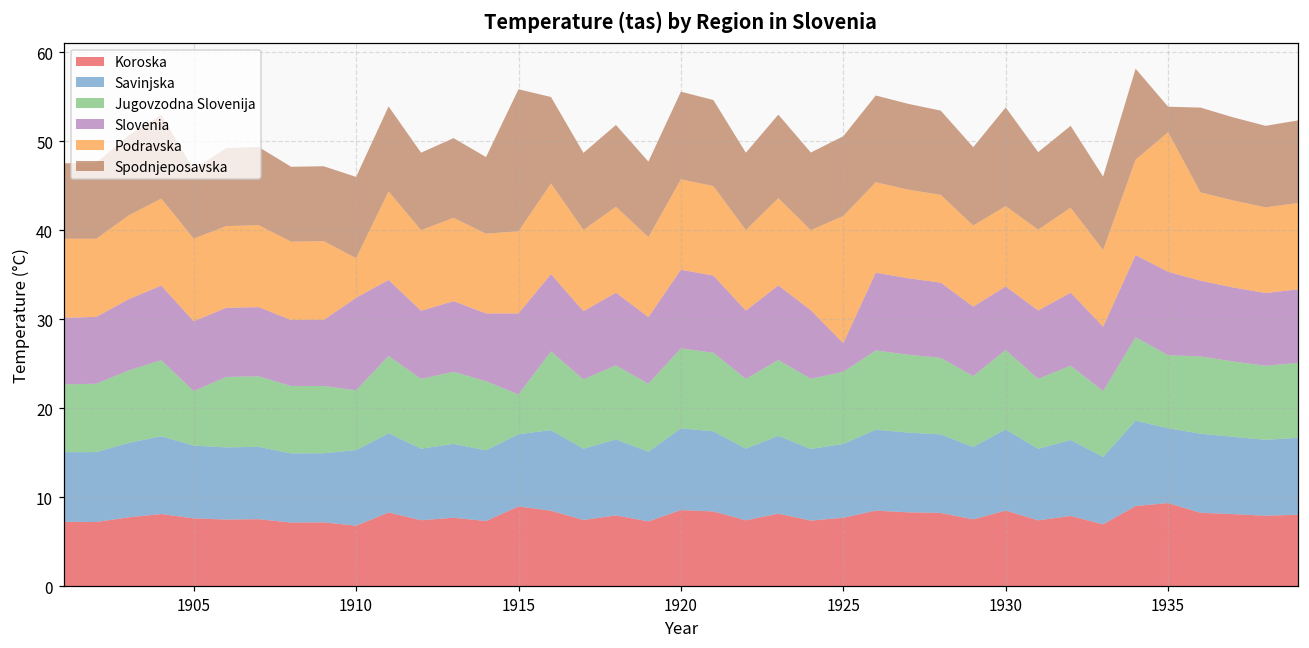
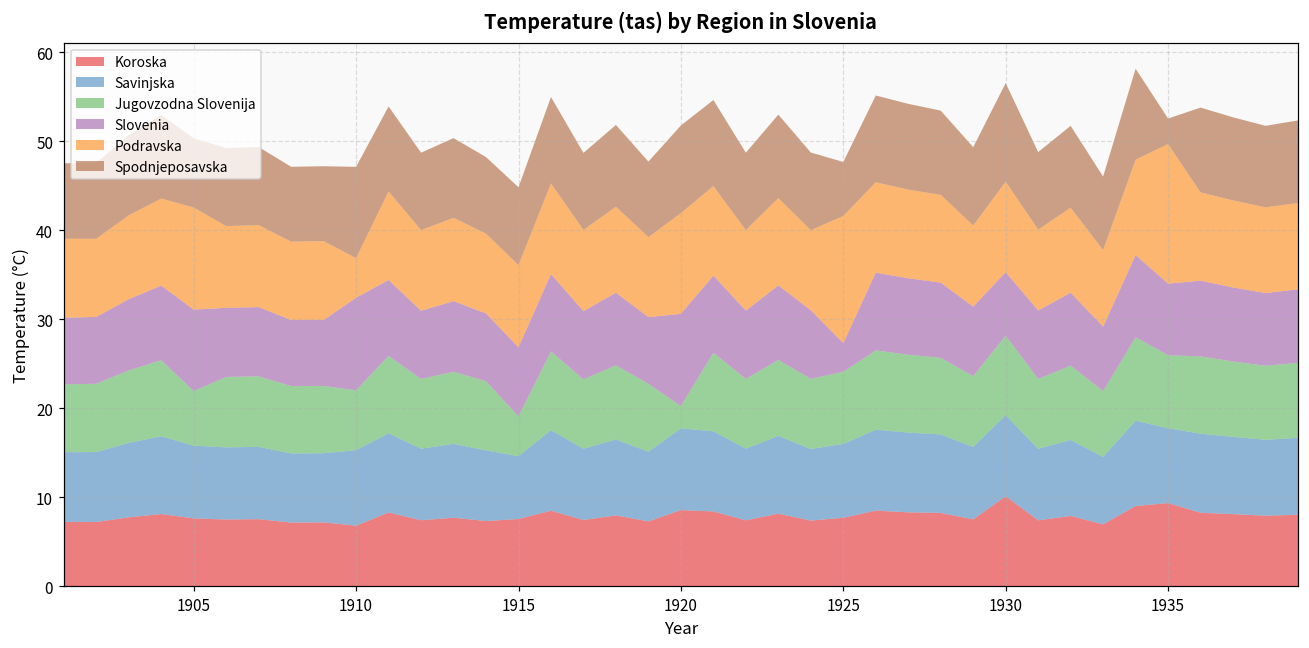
Slovenia, 1905: 8 -> 9
Podravska, 1905: 9 -> 11
Spodnjeposavska, 1910: 9 -> 10
Koroska, 1915: 9 -> 8
Savinjska, 1915: 8 -> 7
Slovenia, 1915: 9 -> 8
Spodnjeposavska, 1915: 16 -> 9
Jugovzodna Slovenija, 1920: 9 -> 3
Slovenia, 1920: 9 -> 10
Podravska, 1920: 10 -> 11
Spodnjeposavska, 1925: 9 -> 6
Koroska, 1930: 8 -> 10
Podravska, 1930: 9 -> 10
Slovenia, 1935: 9 -> 8
